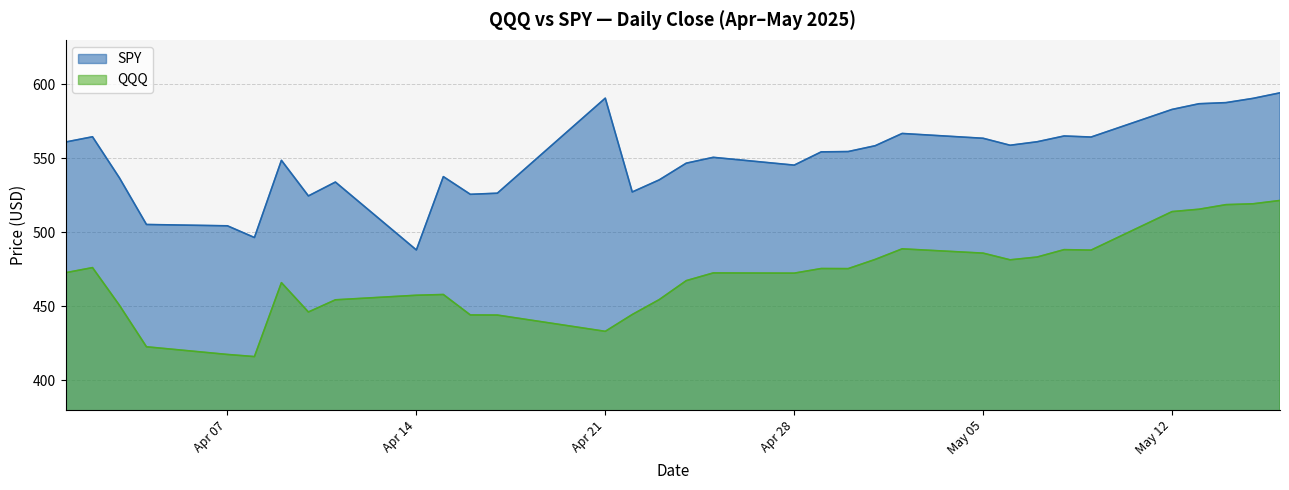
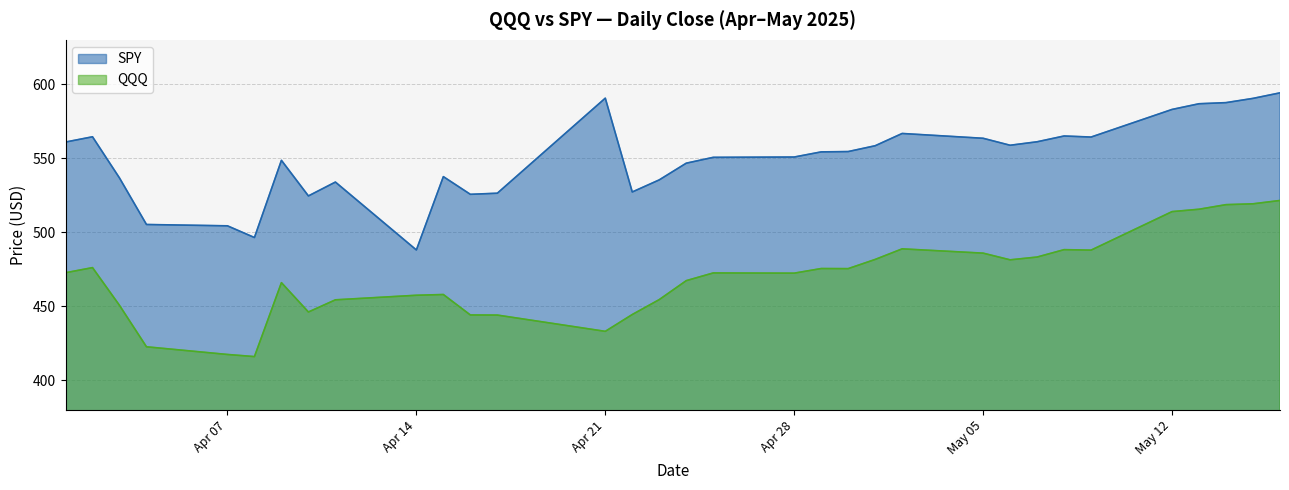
SPY, Apr 28: 545 -> 551
